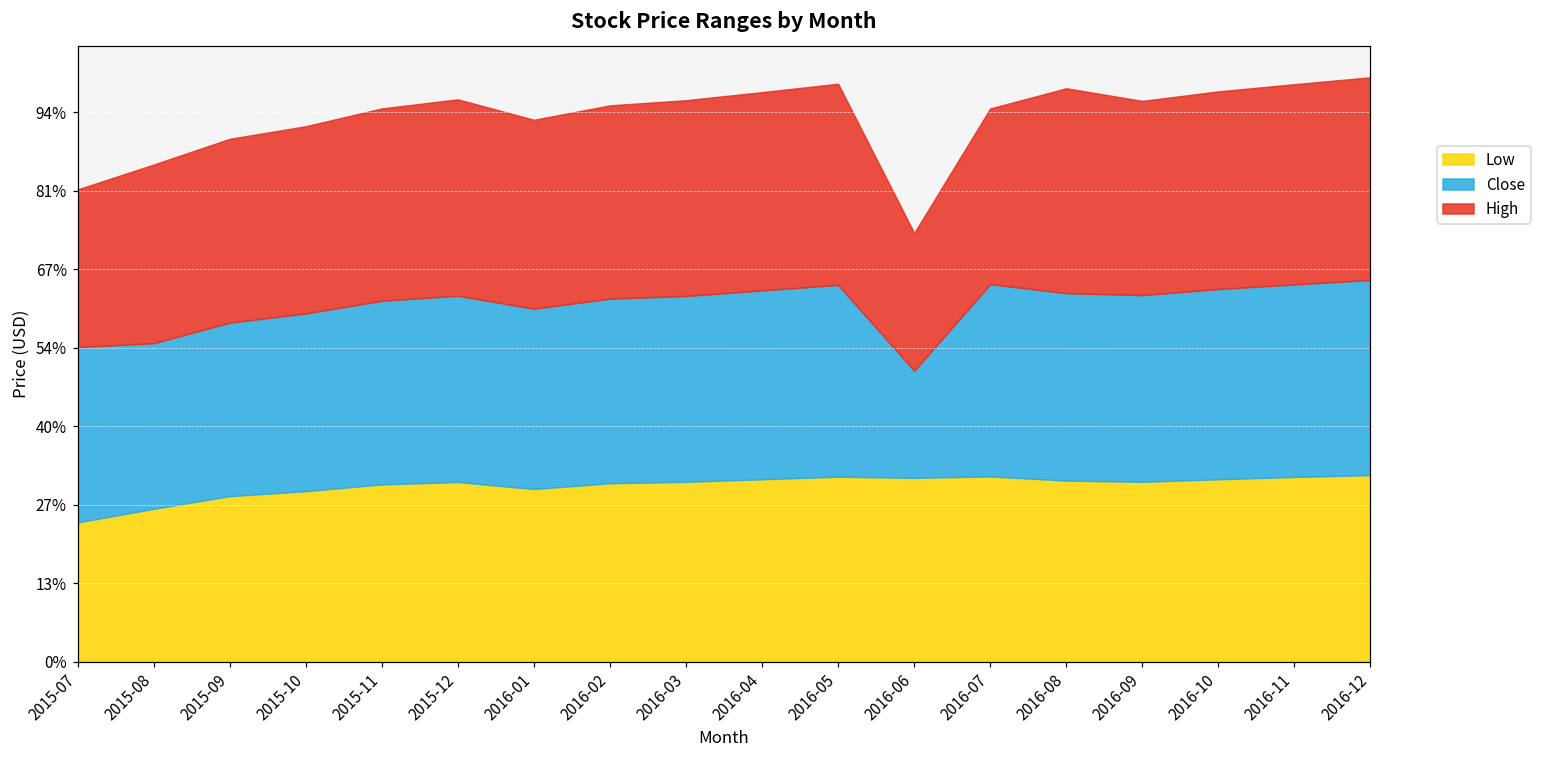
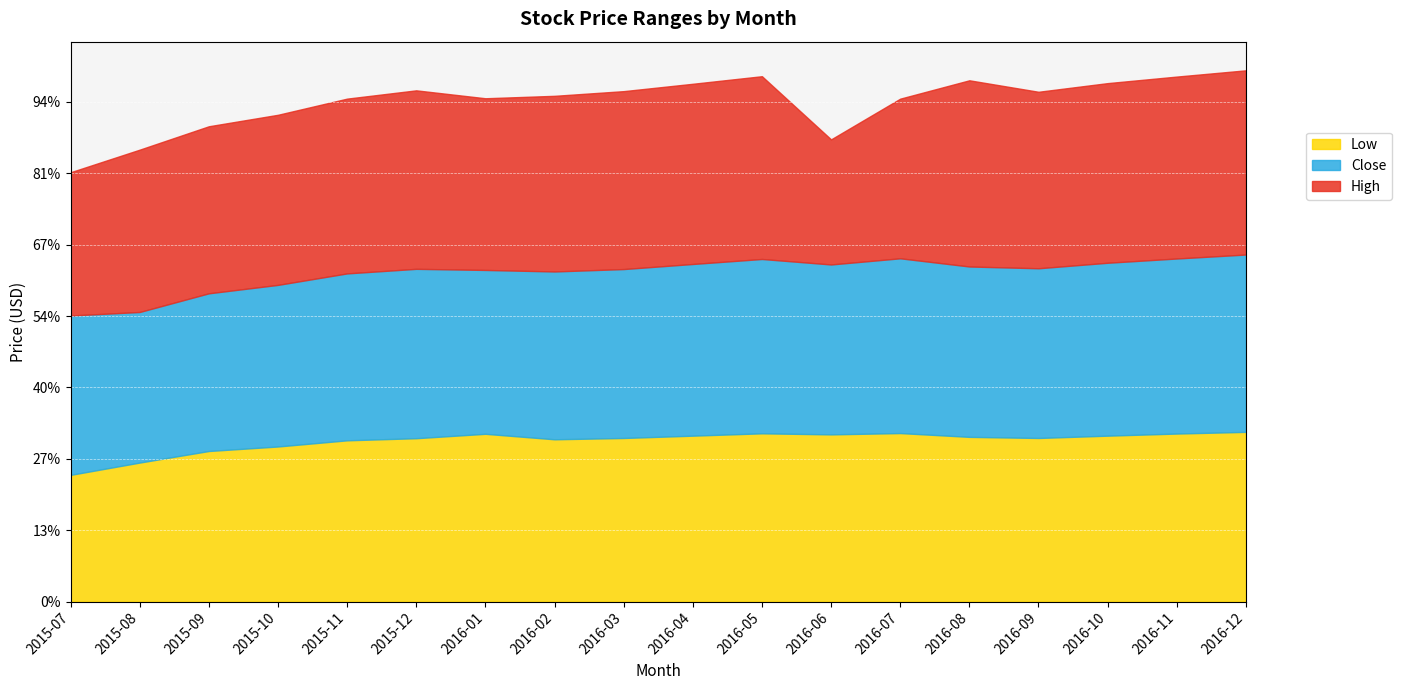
Low, 2016-01: 30% -> 32%
Close, 2016-06: 18% -> 32%
